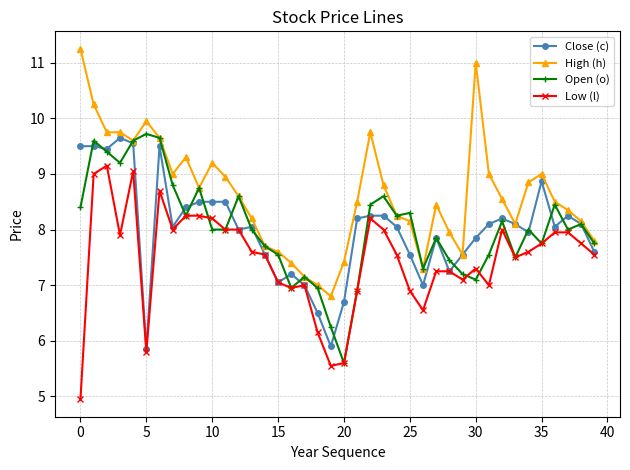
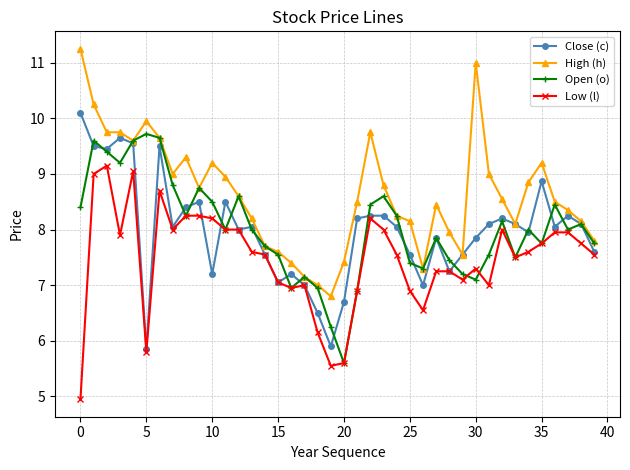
Close (c), 0: 9.5 -> 10.1
Close (c), 10: 8.5 -> 7.2
Open (o), 10: 8.0 -> 8.5
Open (o), 25: 8.3 -> 7.4
High (h), 35: 9.0 -> 9.2
